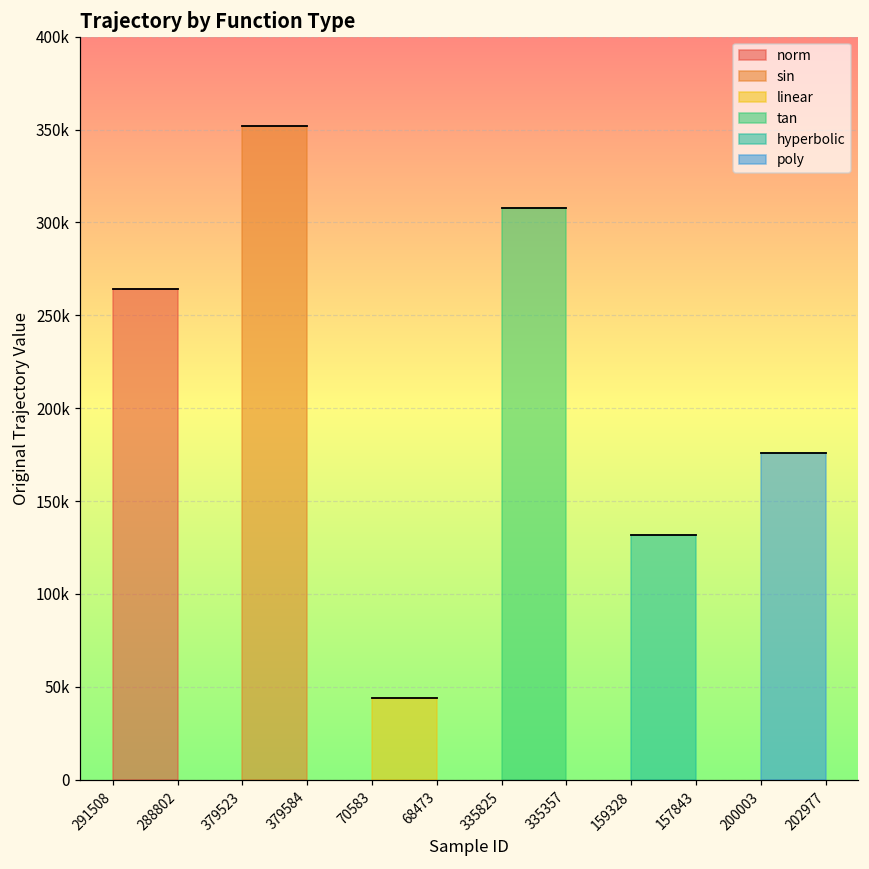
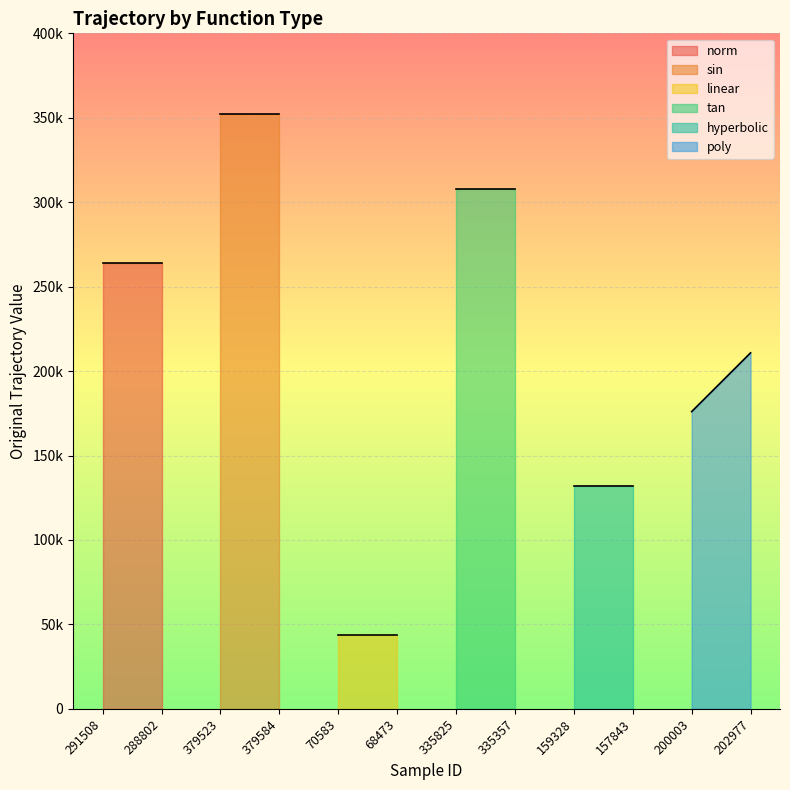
poly, 202977: 176000 -> 211000
